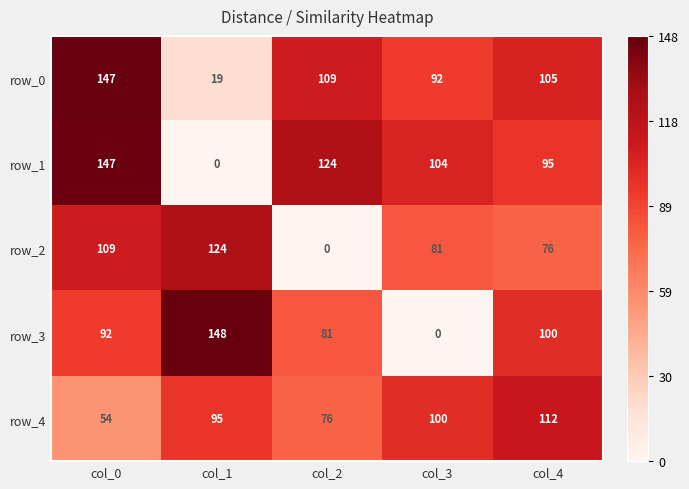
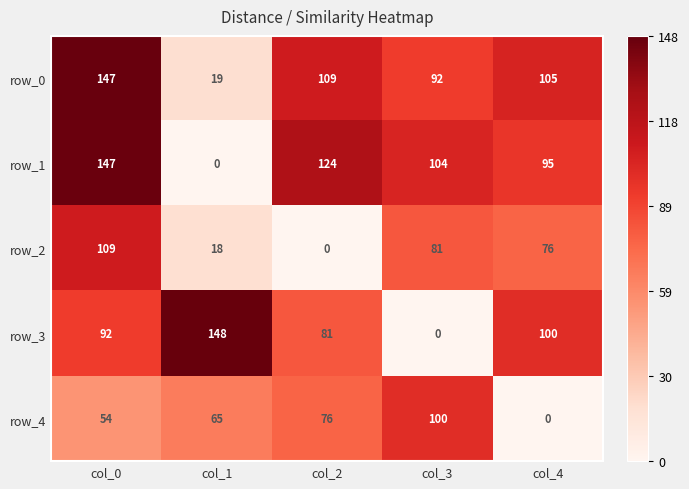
row_2, col_1: 124 -> 18
row_4, col_1: 95 -> 65
row_4, col_4: 112 -> 0
